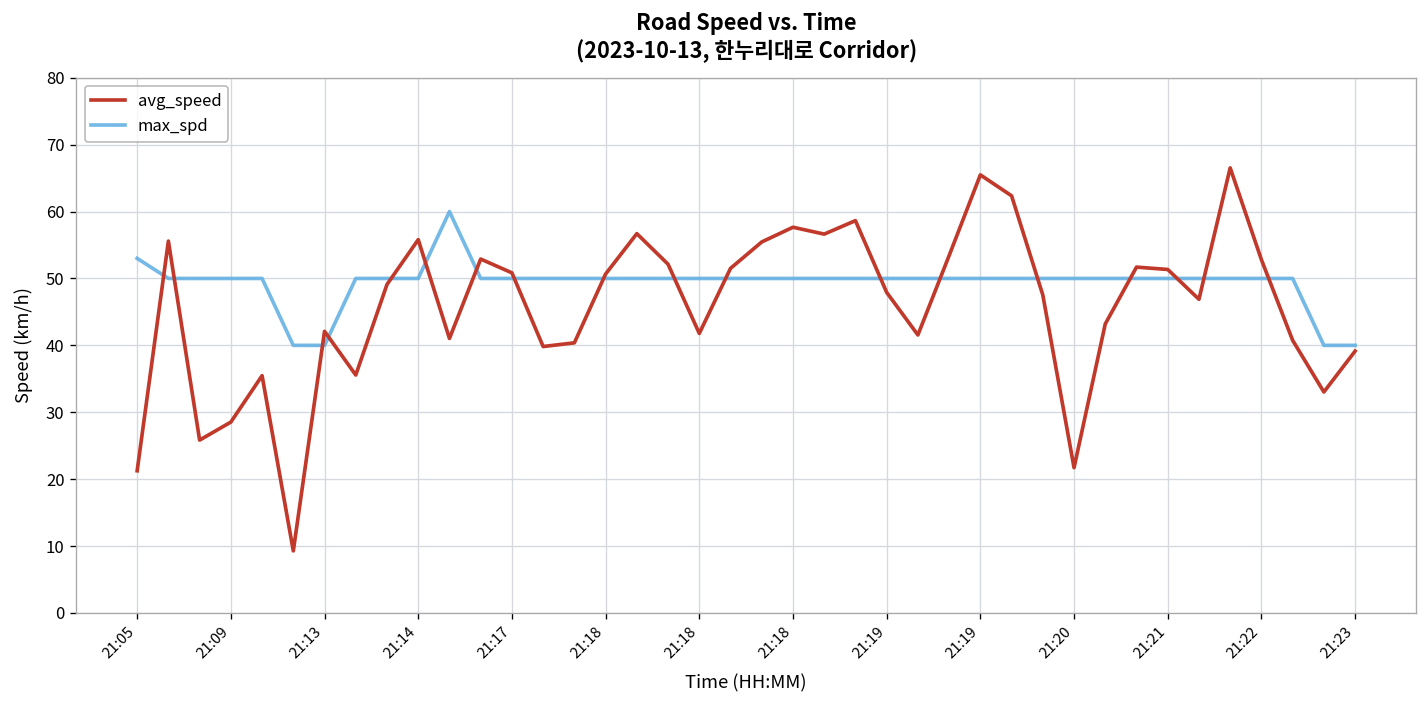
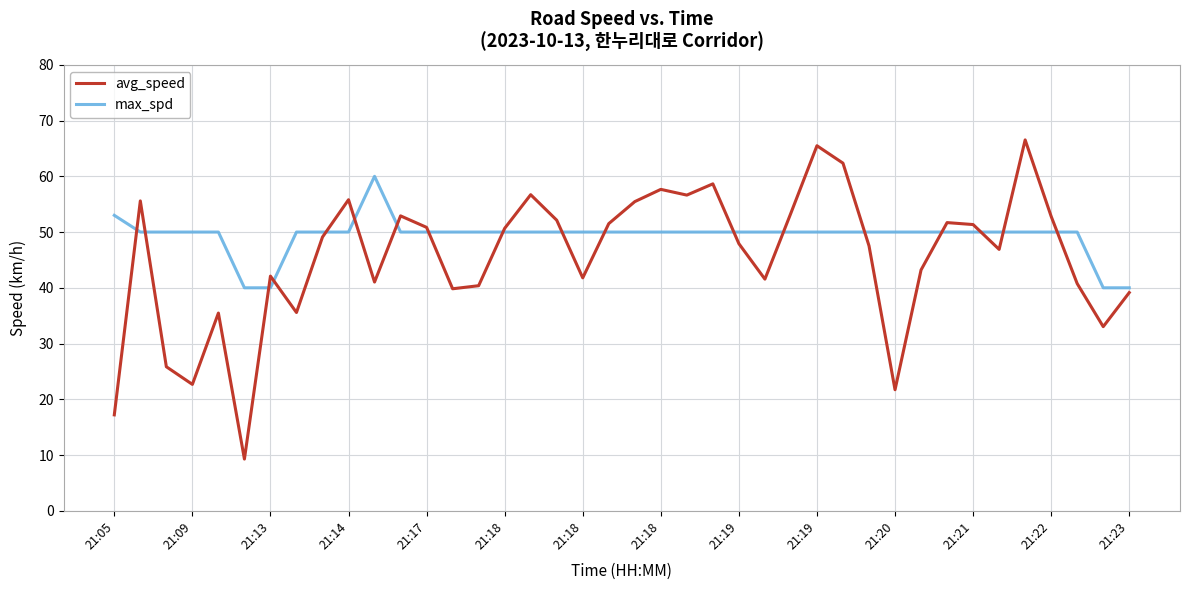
avg_speed, 21:05: 21 -> 17
avg_speed, 21:09: 29 -> 23
